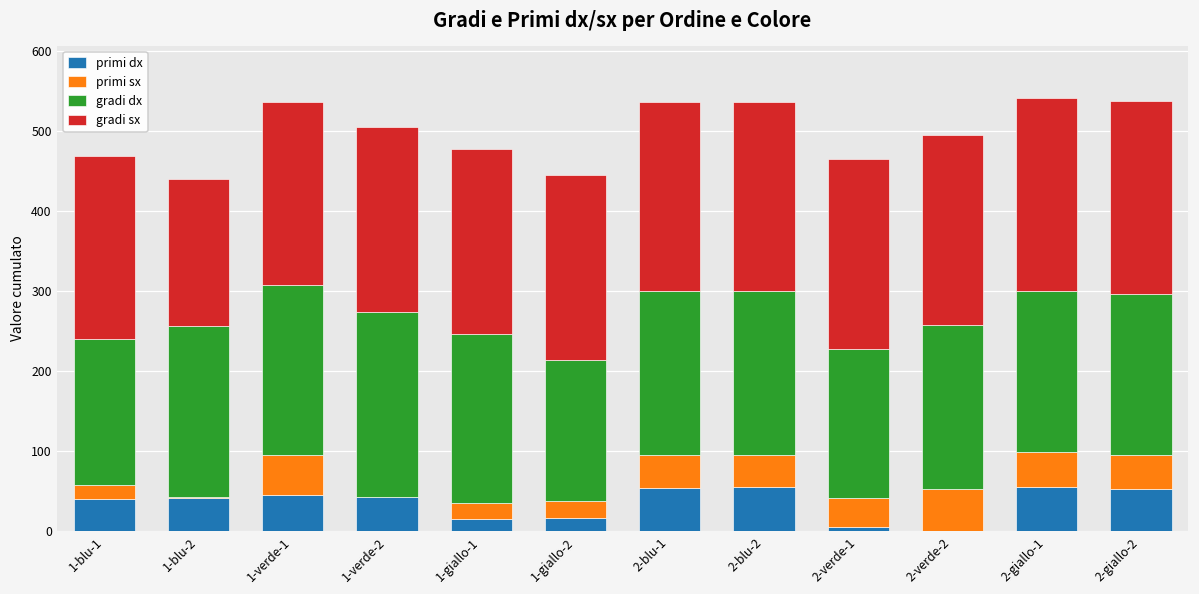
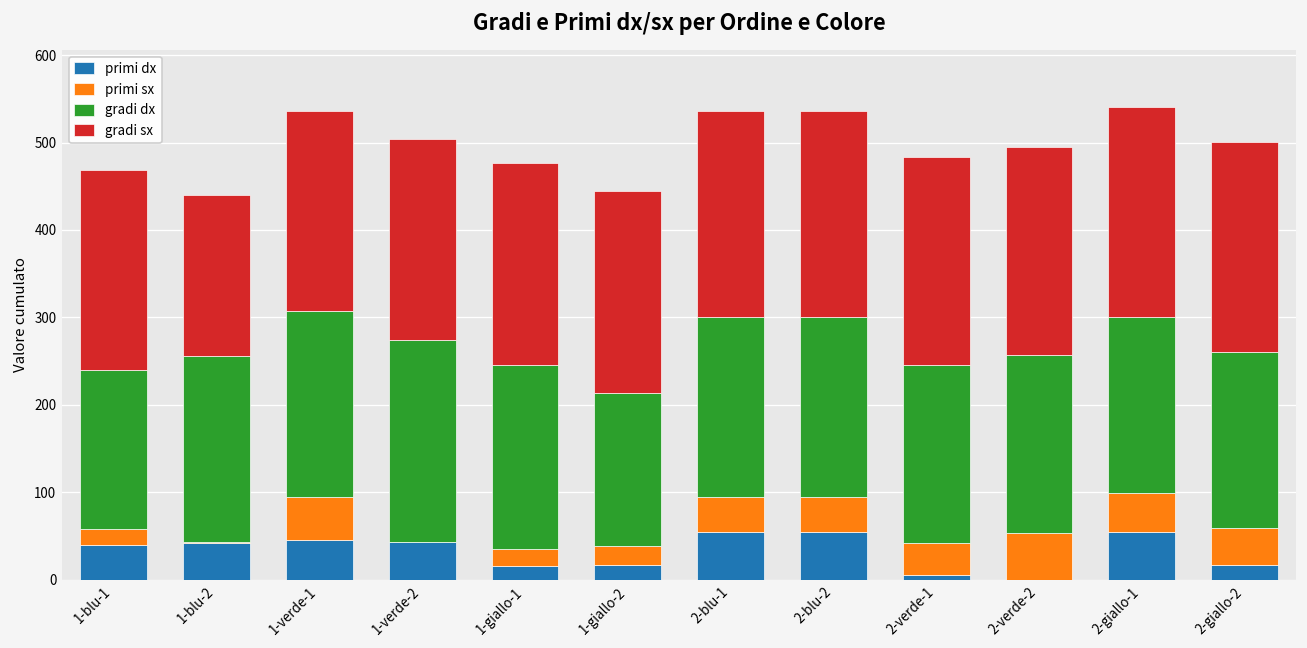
gradi dx, 2-verde-1: 190 -> 200
primi dx, 2-giallo-2: 50 -> 20
